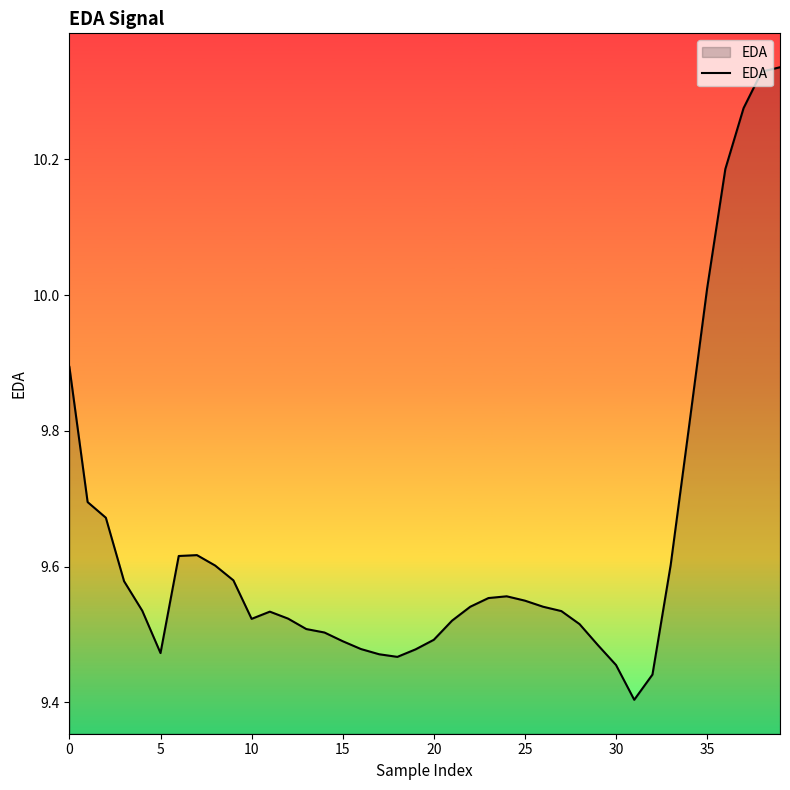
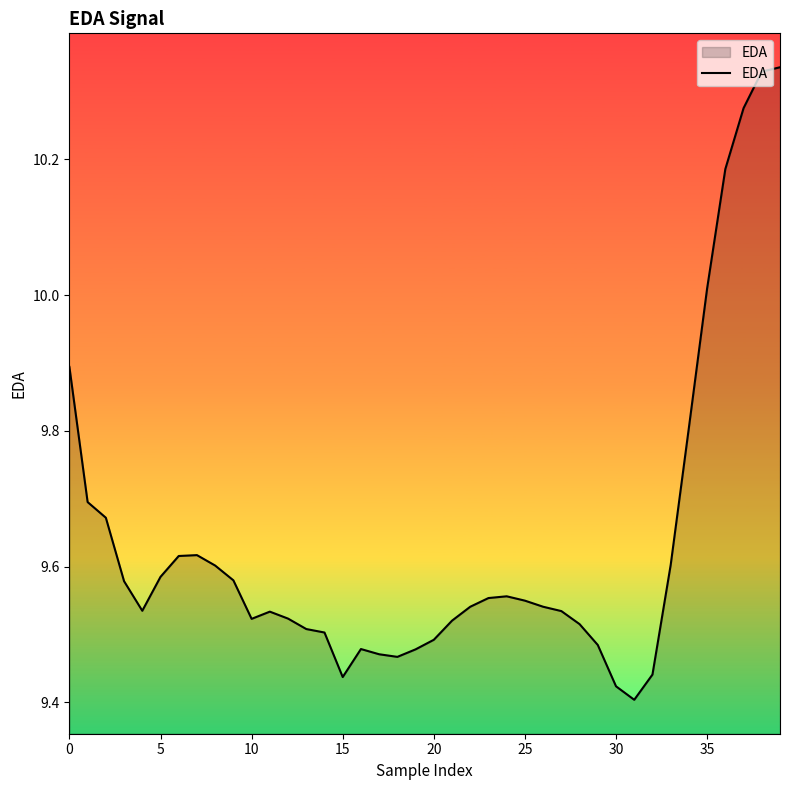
5: 9.47 -> 9.58
15: 9.49 -> 9.44
30: 9.46 -> 9.42
